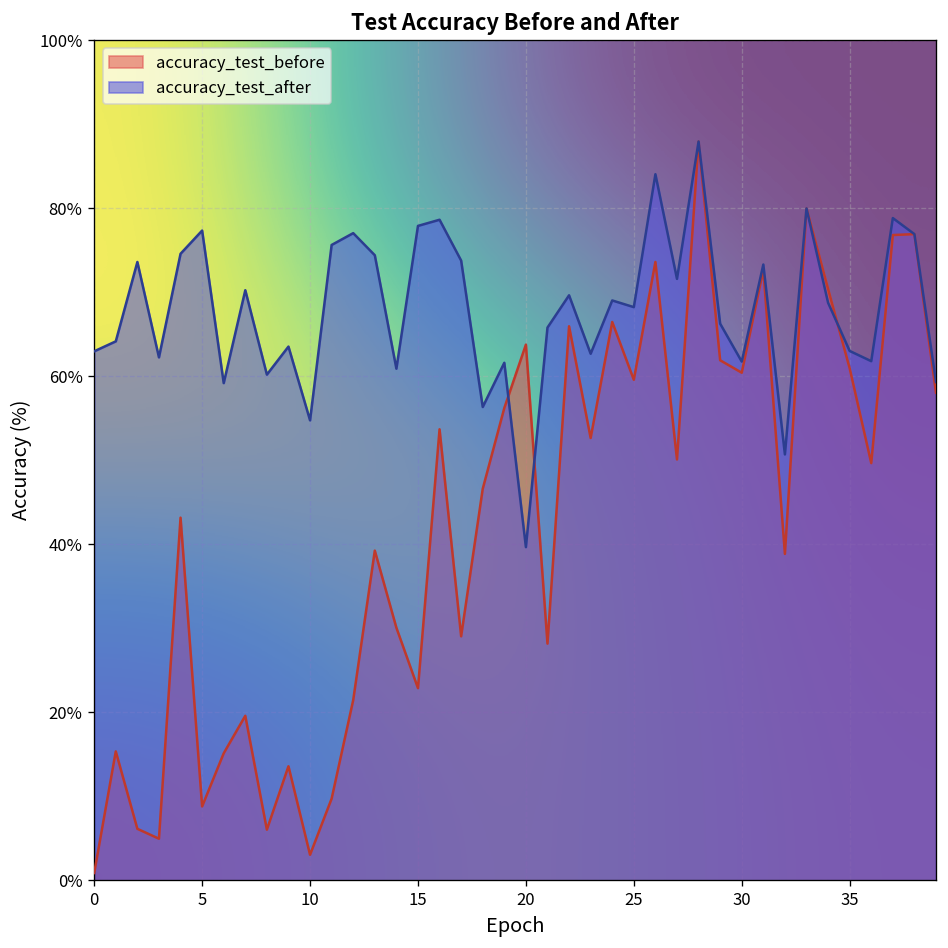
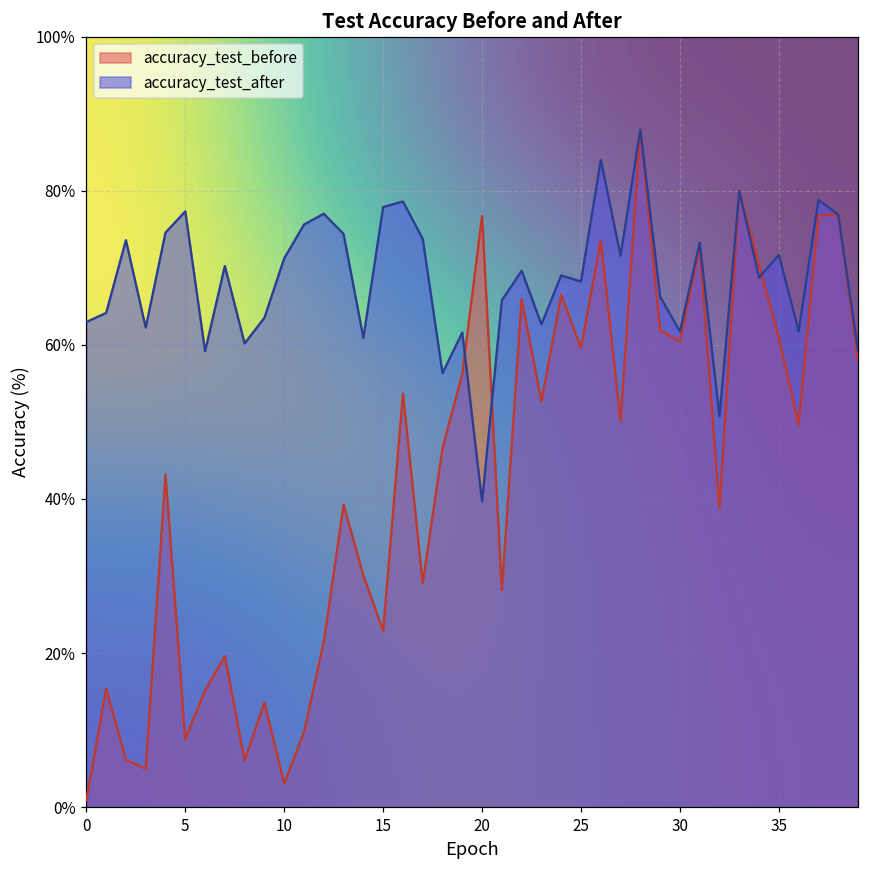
accuracy_test_after, 10: 55% -> 71%
accuracy_test_before, 20: 64% -> 77%
accuracy_test_after, 35: 63% -> 72%
